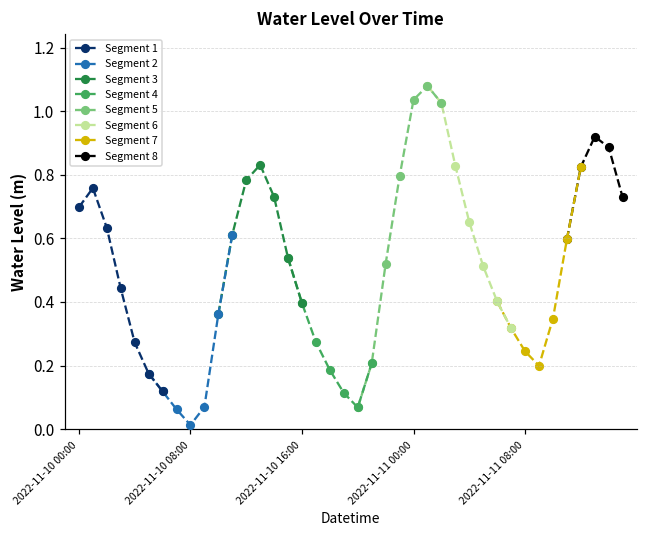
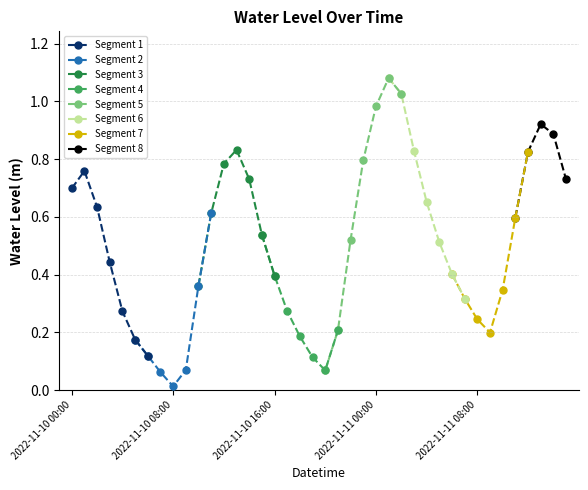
Segment 5, 2022-11-11 00:00: 1.04 -> 0.98
